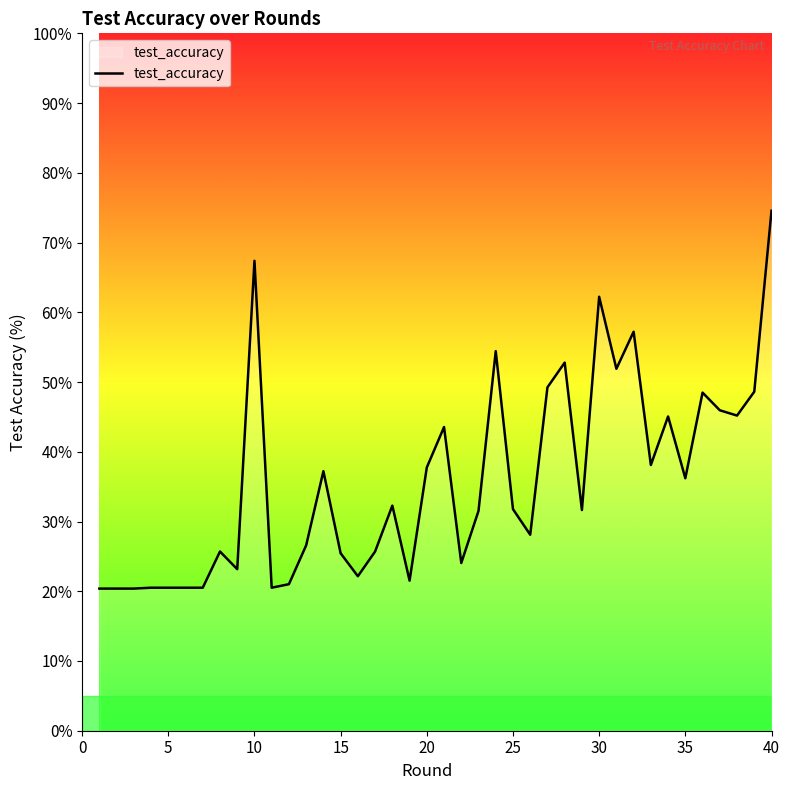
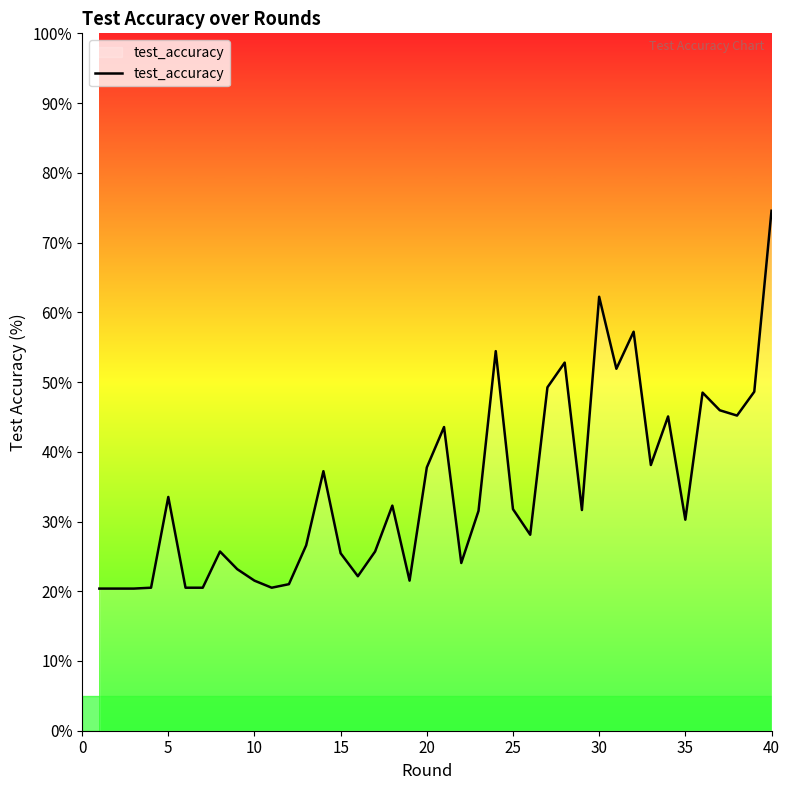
5: 21% -> 34%
10: 67% -> 22%
35: 36% -> 30%
